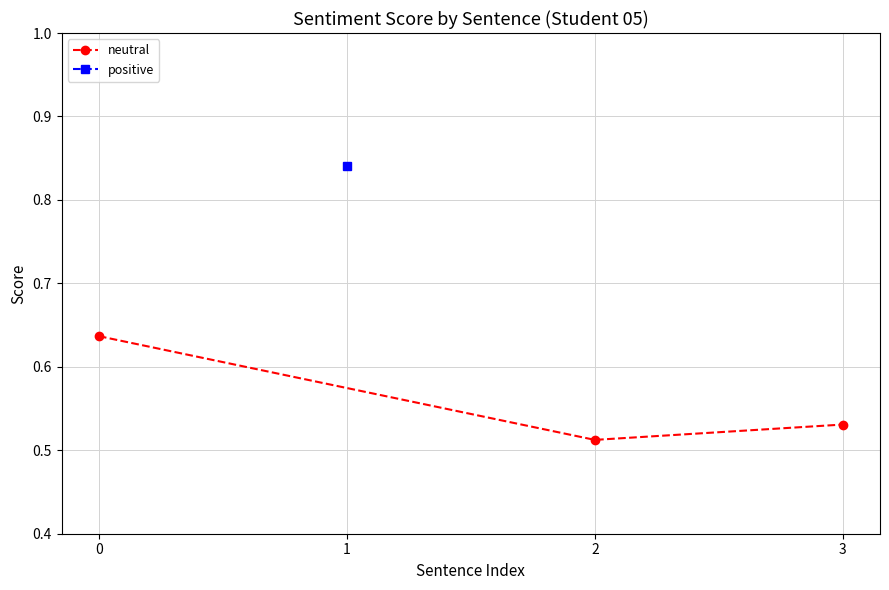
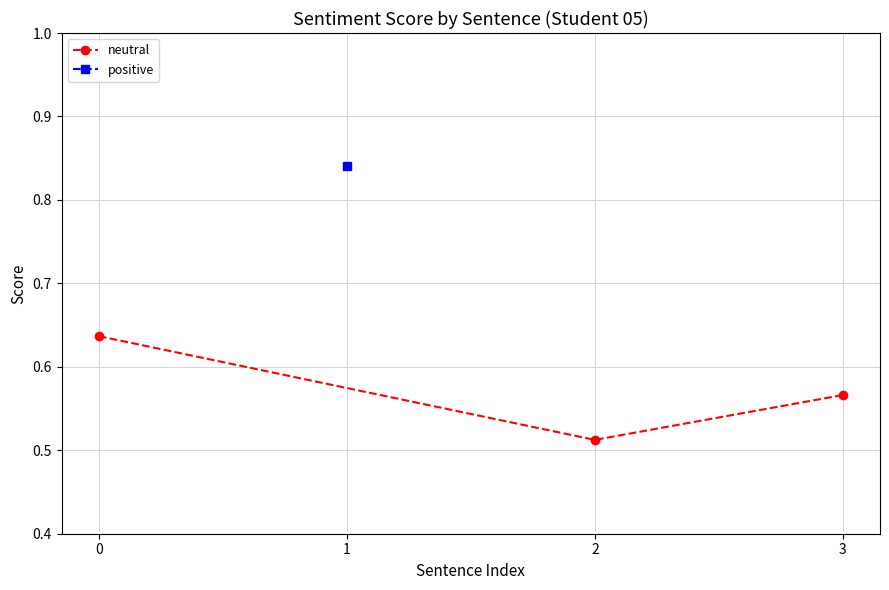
neutral, 3: 0.53 -> 0.57
